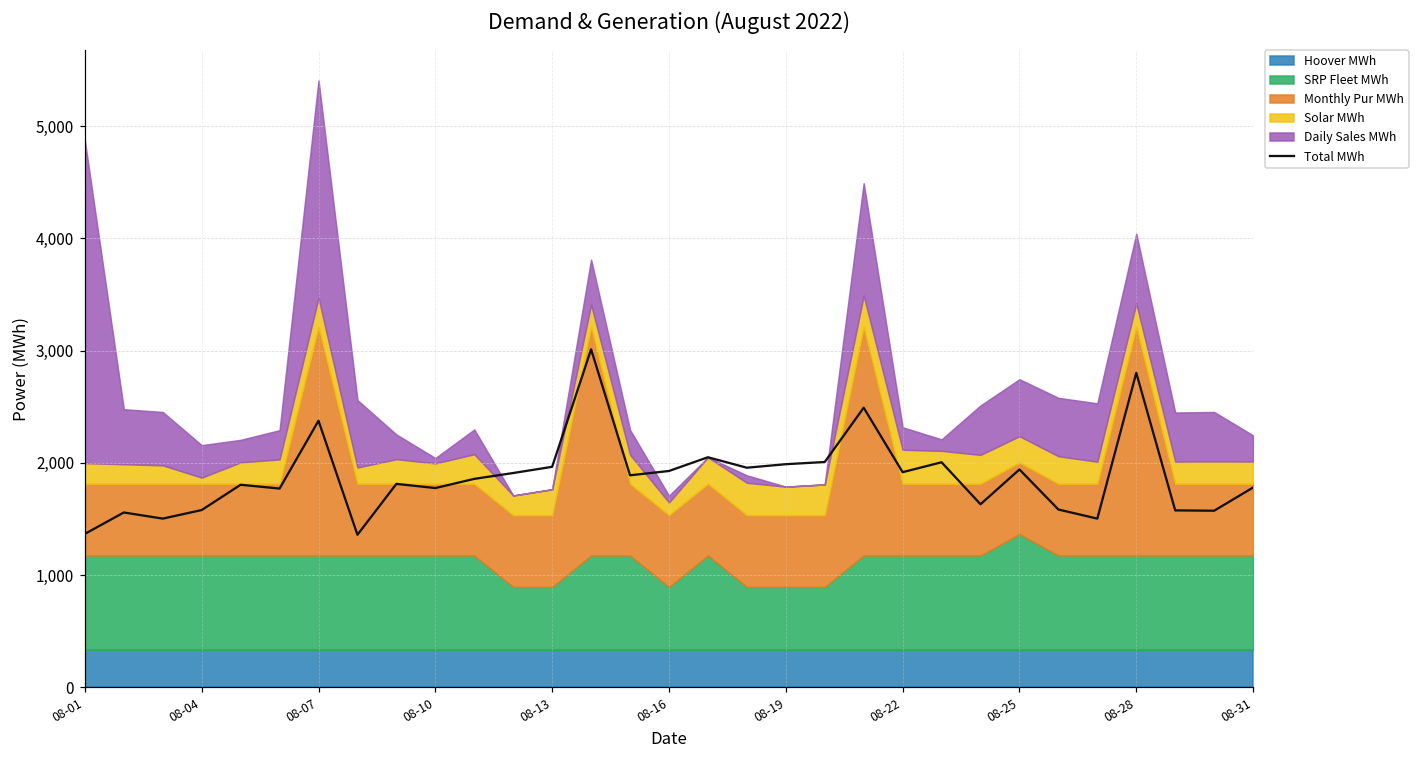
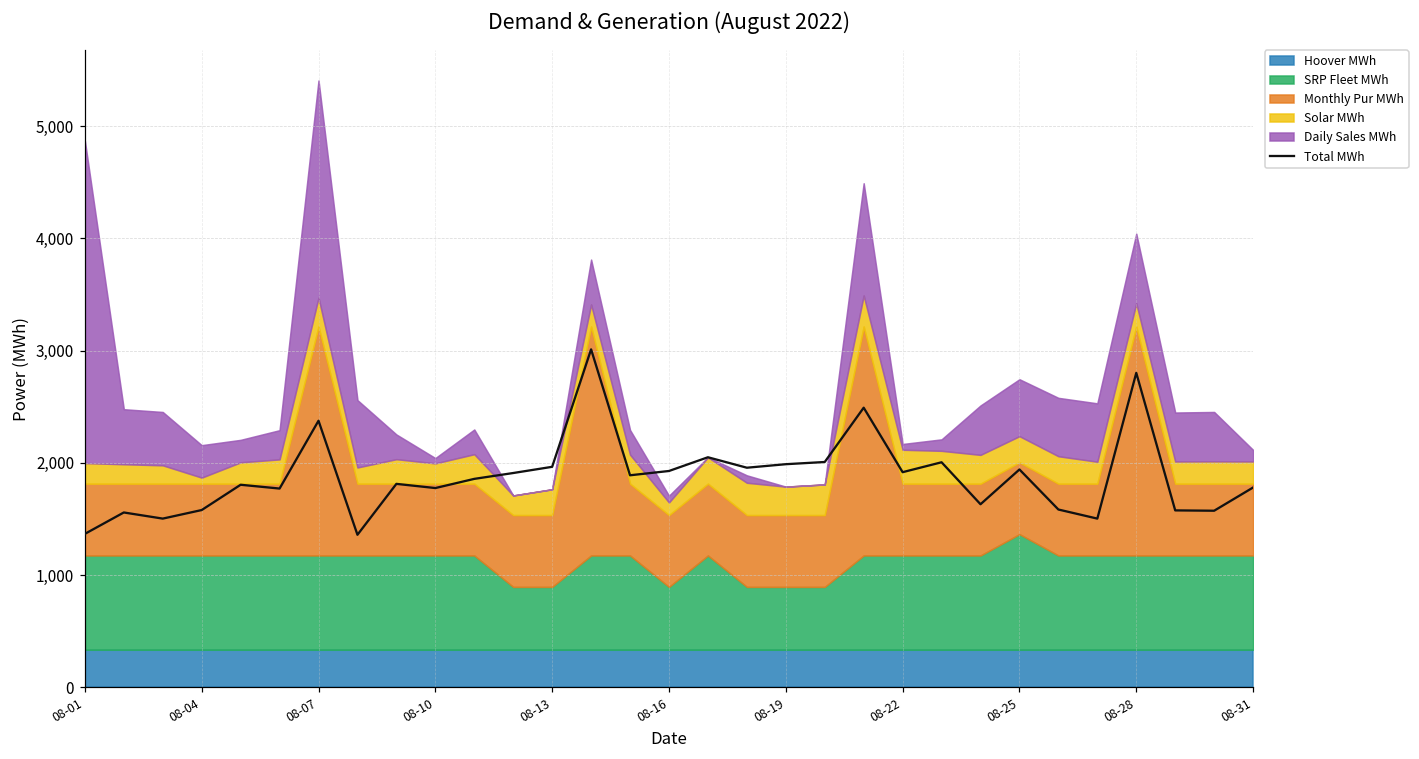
Daily Sales MWh, 08-22: 200 -> 50
Daily Sales MWh, 08-31: 230 -> 100
